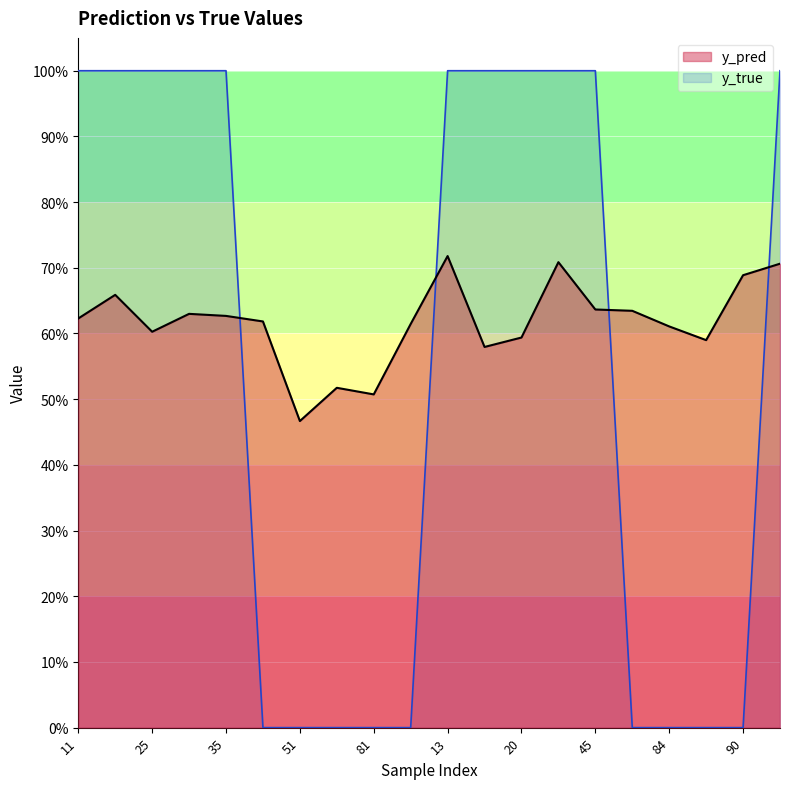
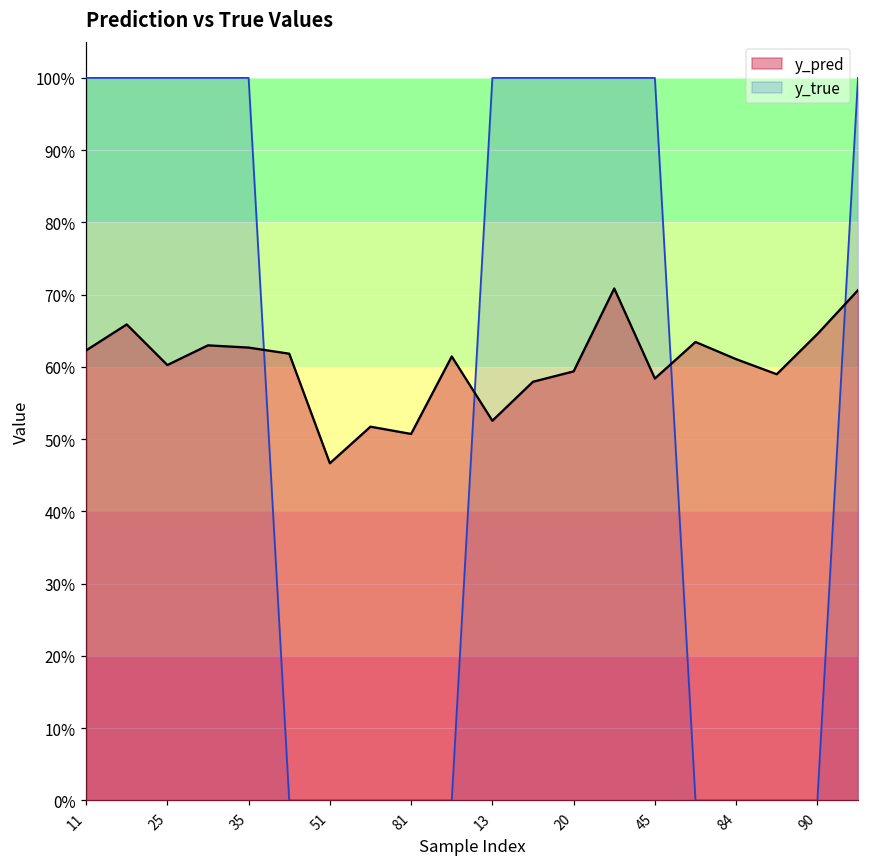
y_pred, 13: 72% -> 53%
y_pred, 45: 64% -> 58%
y_pred, 90: 69% -> 65%
